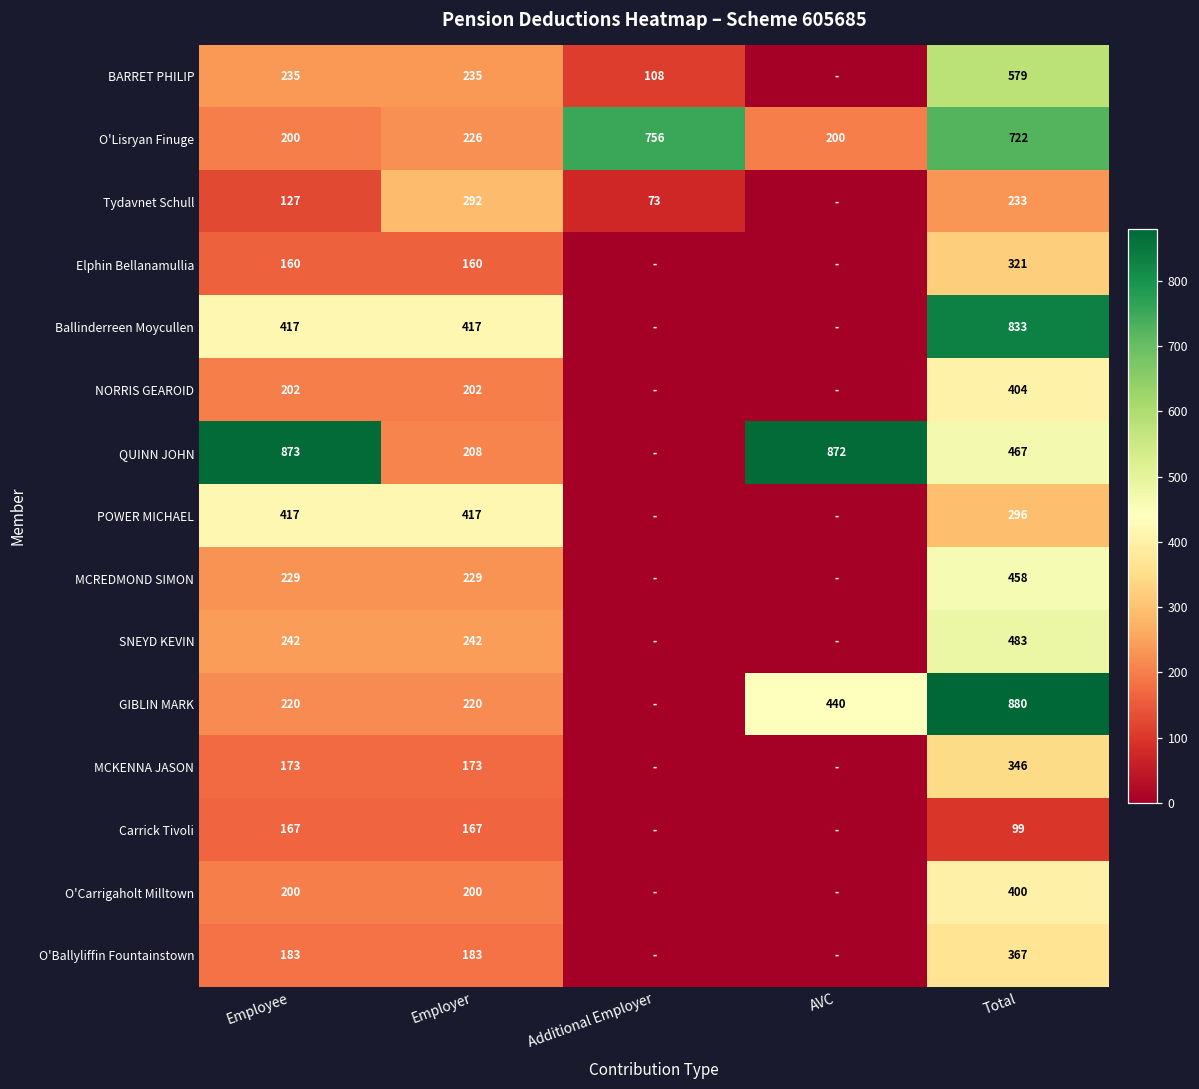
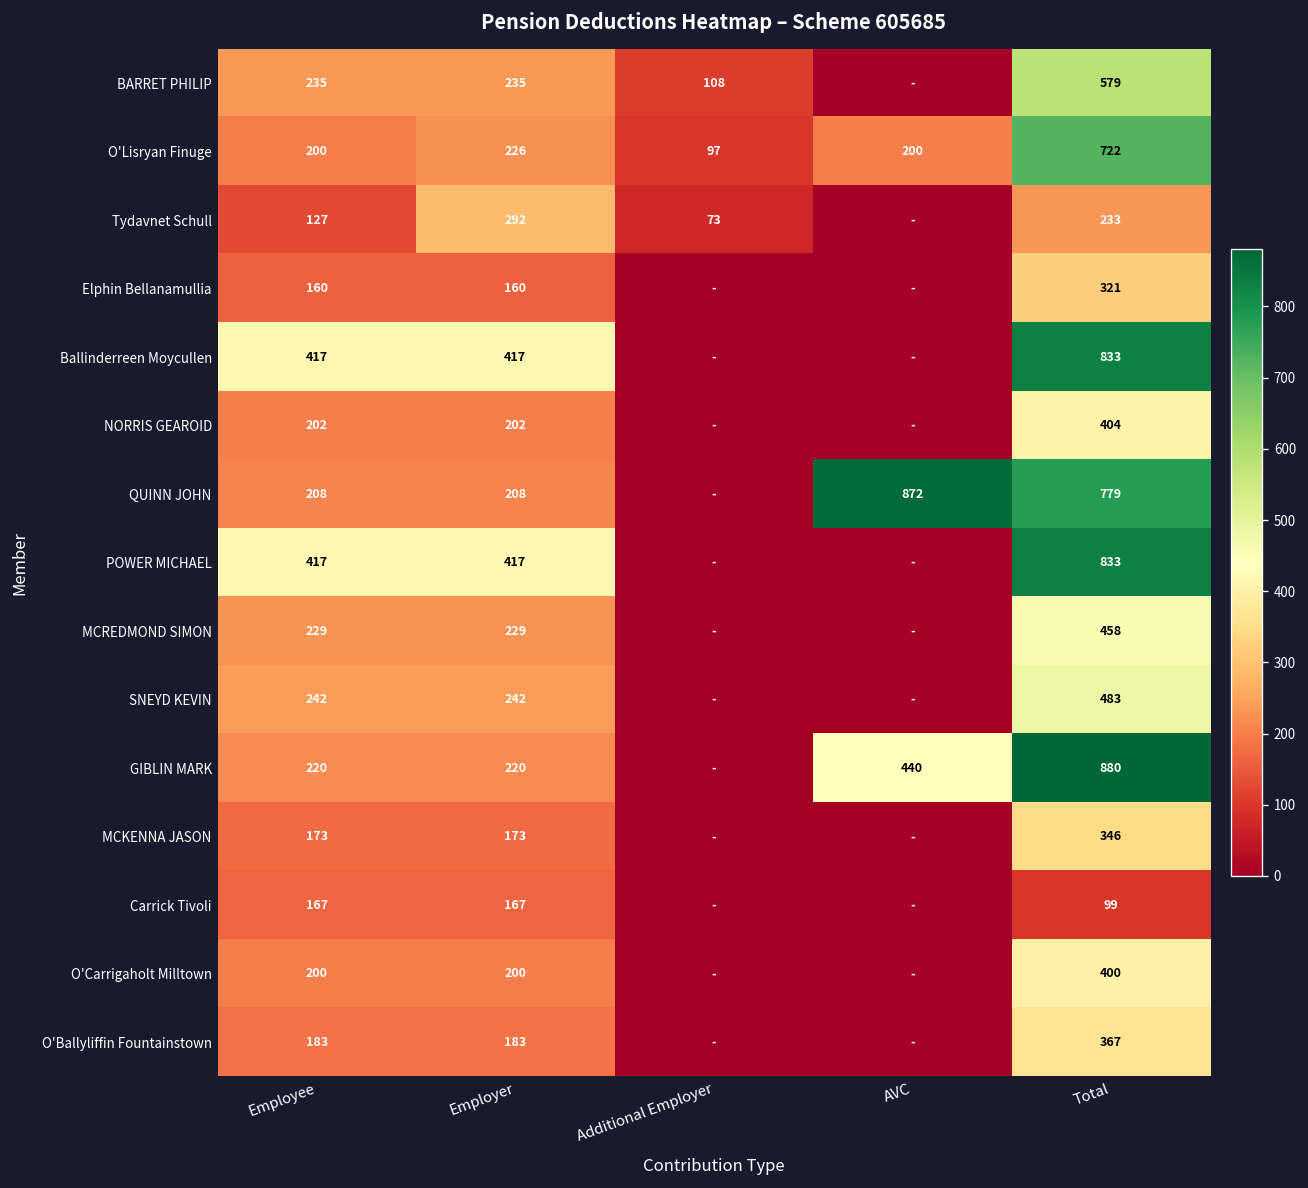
O'Lisryan Finuge, Additional Employer: 756 -> 97
QUINN JOHN, Employee: 873 -> 208
QUINN JOHN, Total: 467 -> 779
POWER MICHAEL, Total: 296 -> 833
